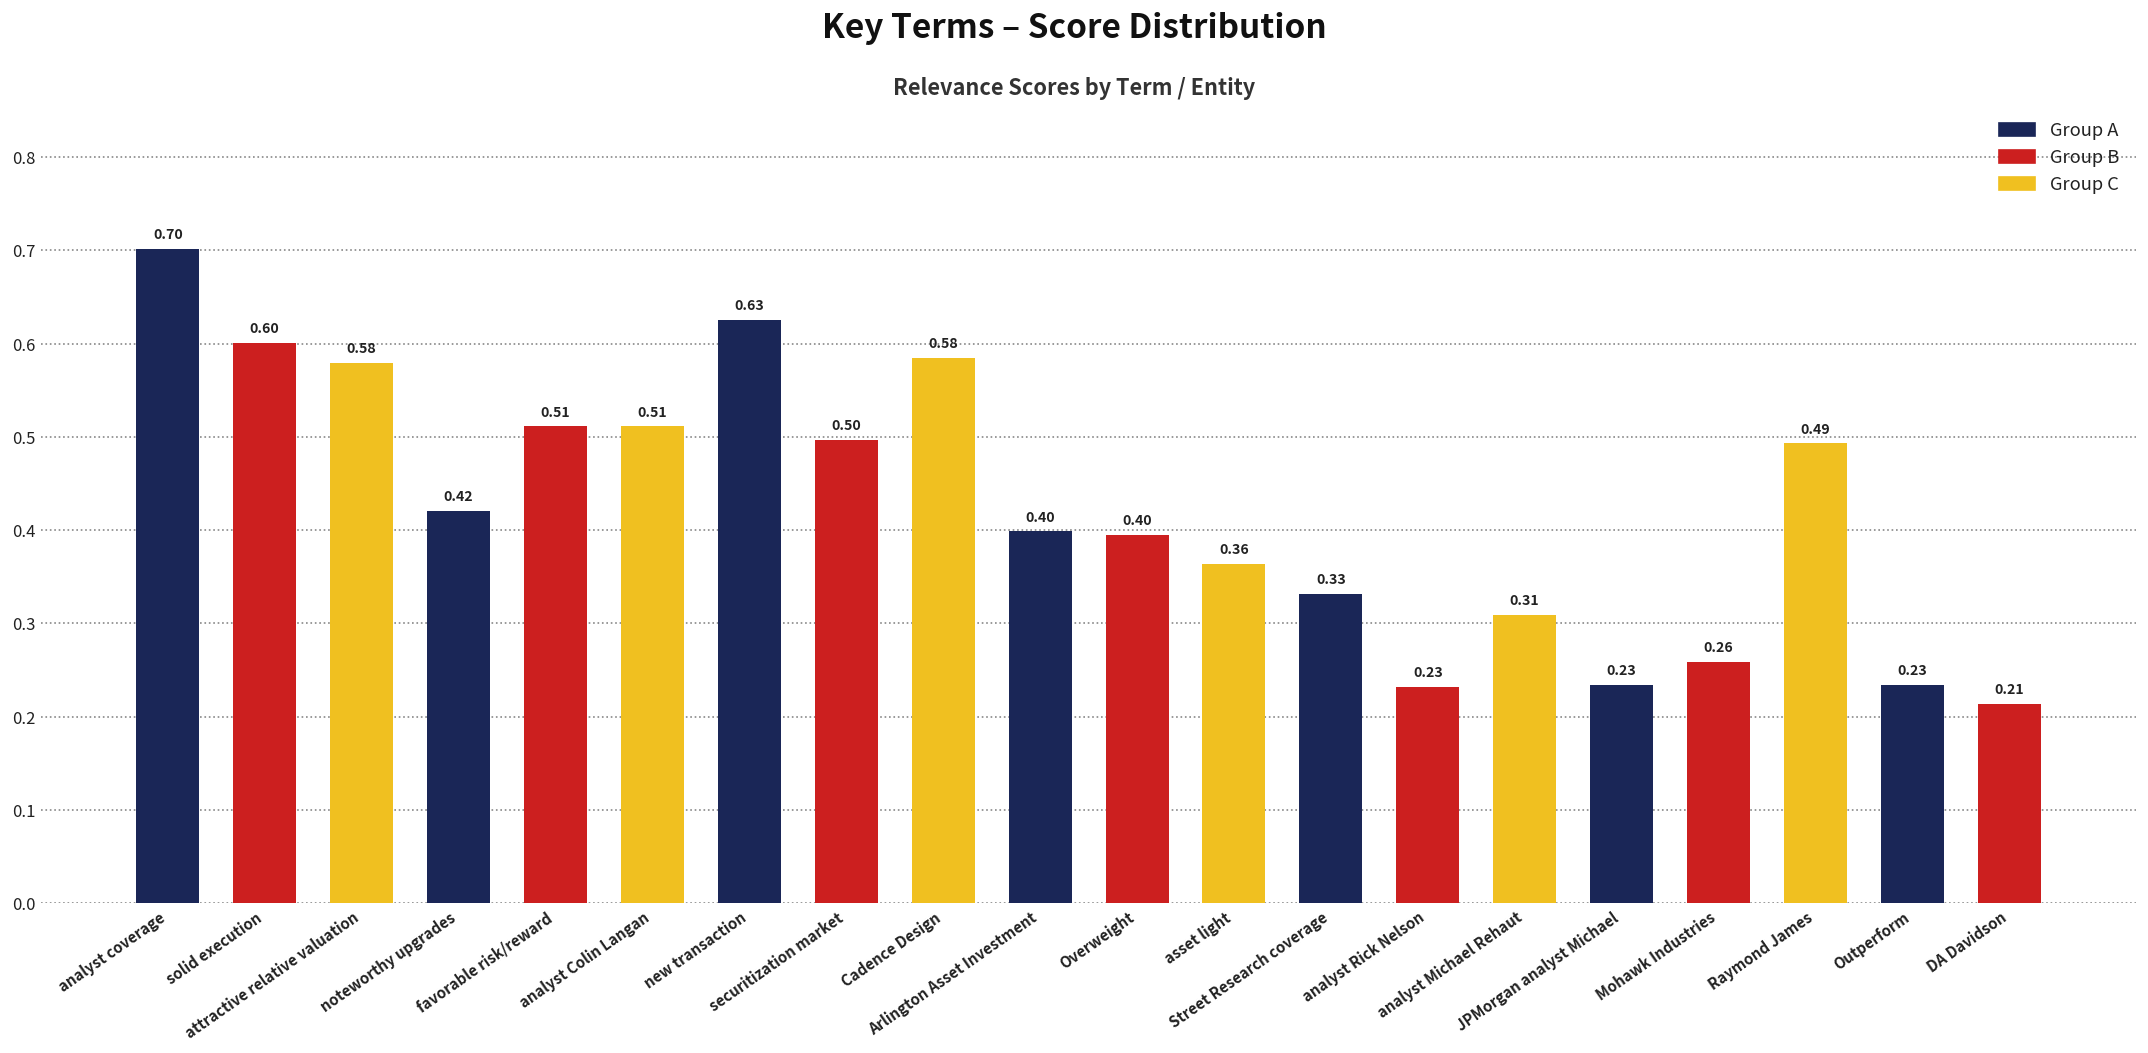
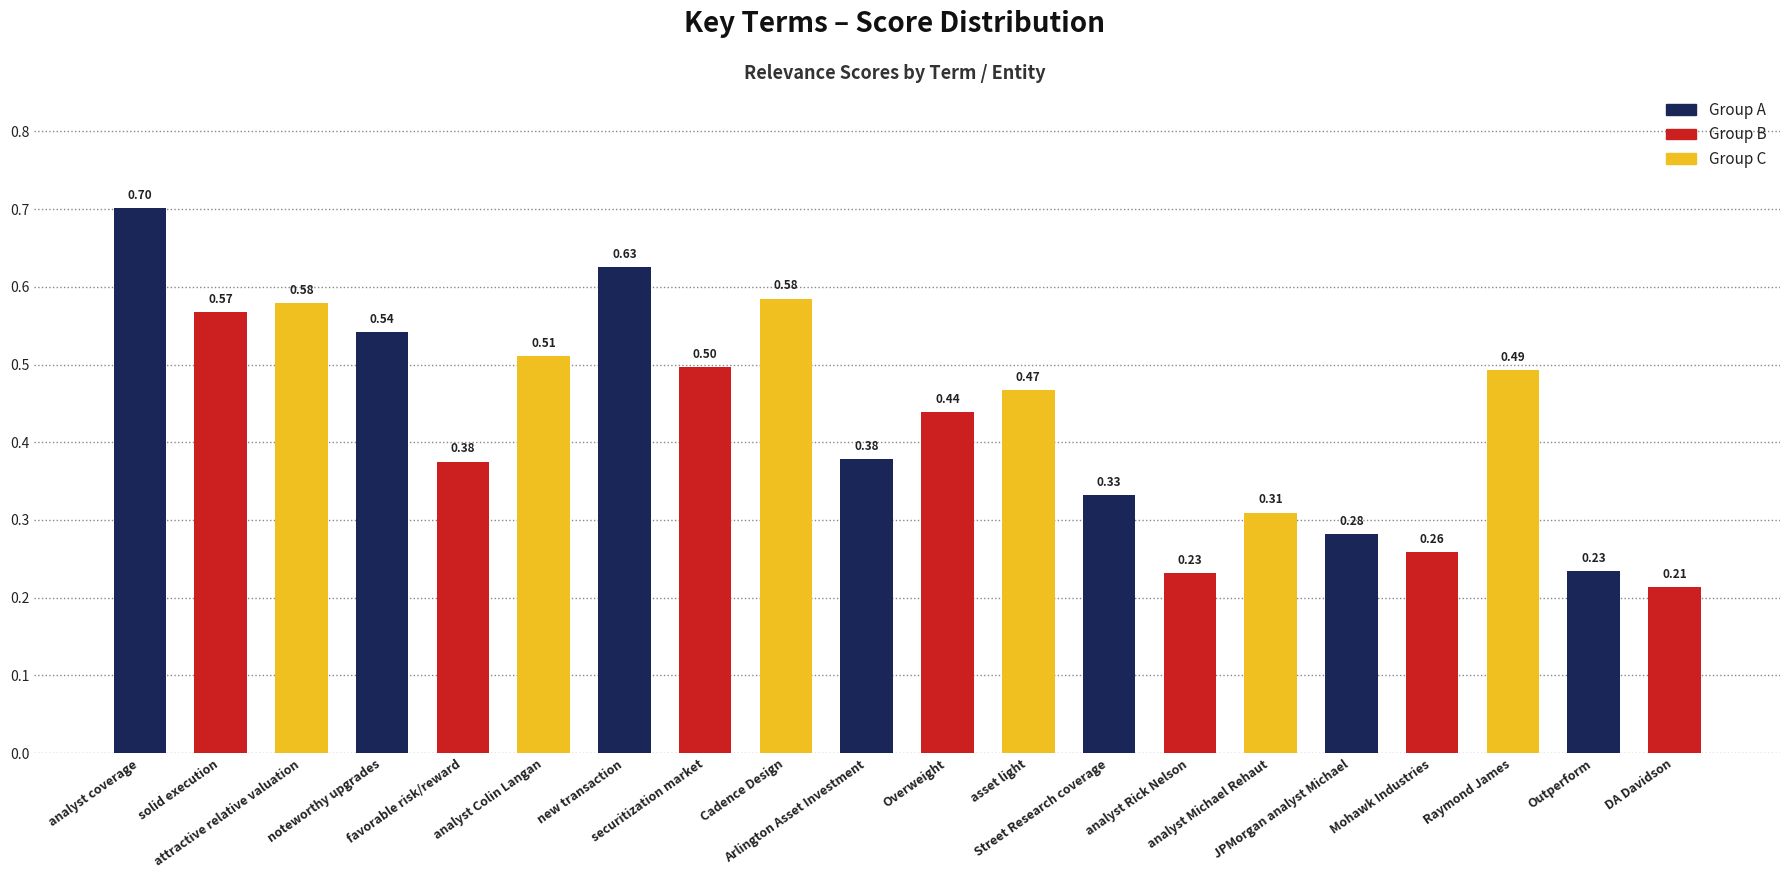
solid execution: 0.60 -> 0.57
noteworthy upgrades: 0.42 -> 0.54
favorable risk/reward: 0.51 -> 0.38
Arlington Asset Investment: 0.40 -> 0.38
Overweight: 0.40 -> 0.44
asset light: 0.36 -> 0.47
JPMorgan analyst Michael: 0.23 -> 0.28
